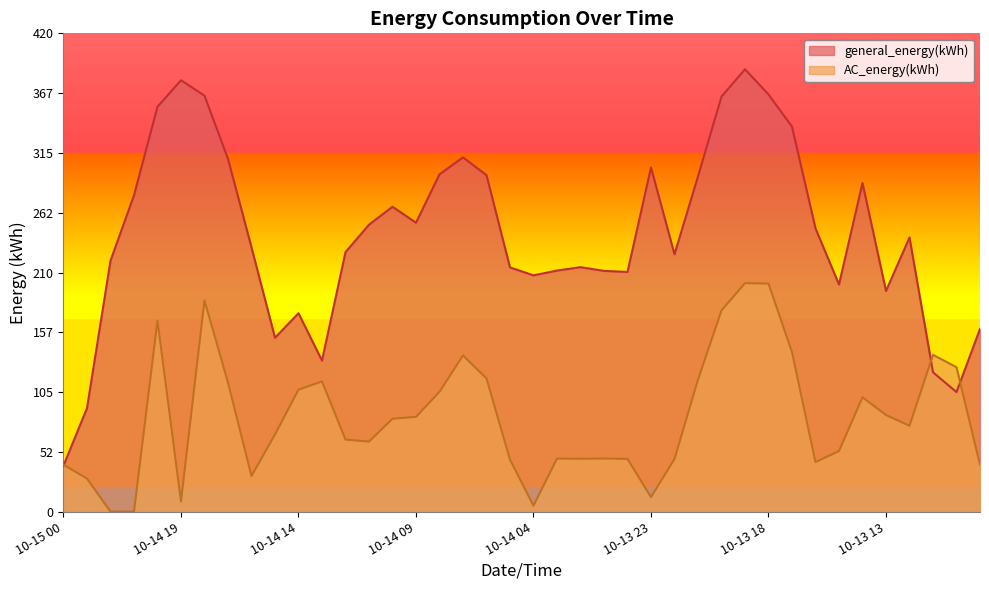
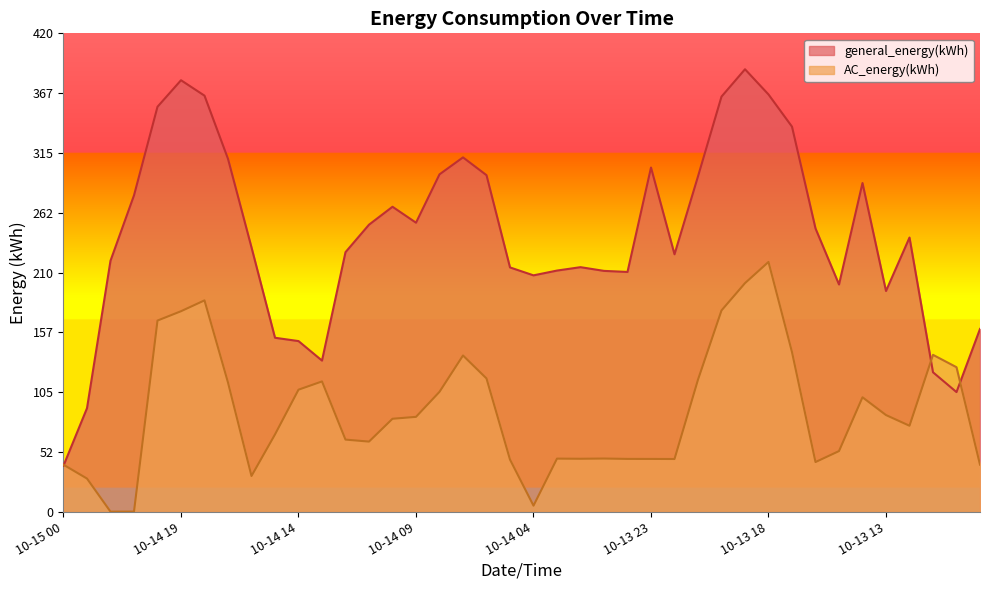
AC_energy(kWh), 10-14 19: 9 -> 176
general_energy(kWh), 10-14 14: 174 -> 150
AC_energy(kWh), 10-13 23: 13 -> 46
AC_energy(kWh), 10-13 18: 200 -> 219
